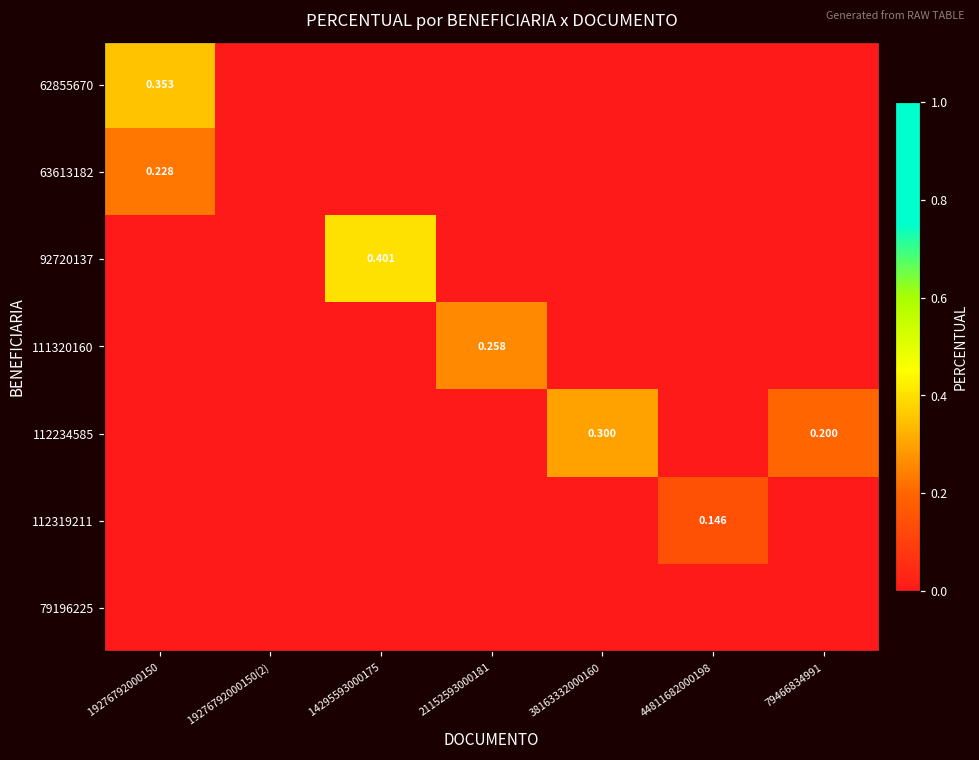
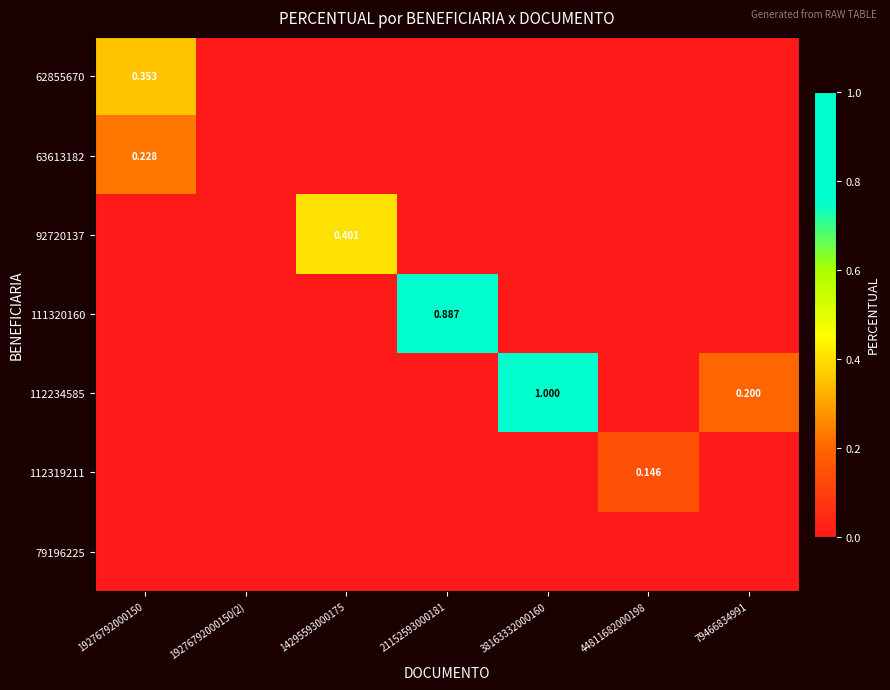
111320160, 21152593000181: 0.258 -> 0.887
112234585, 38163332000160: 0.300 -> 1.000
